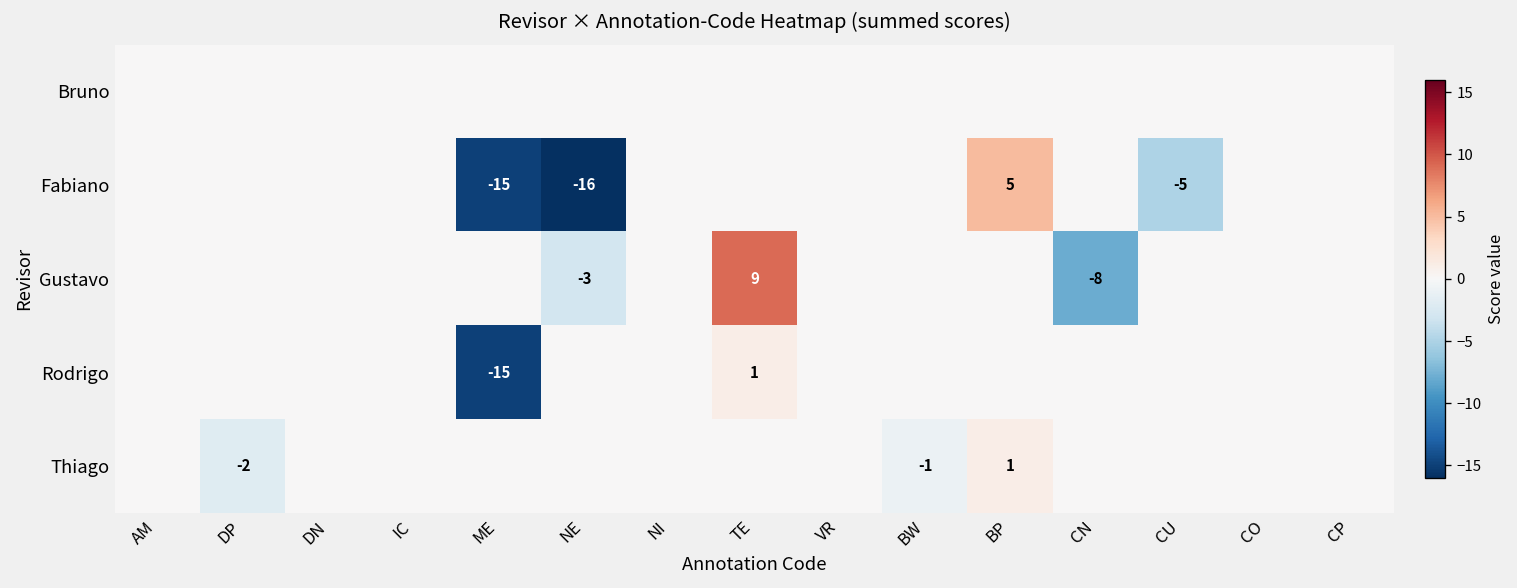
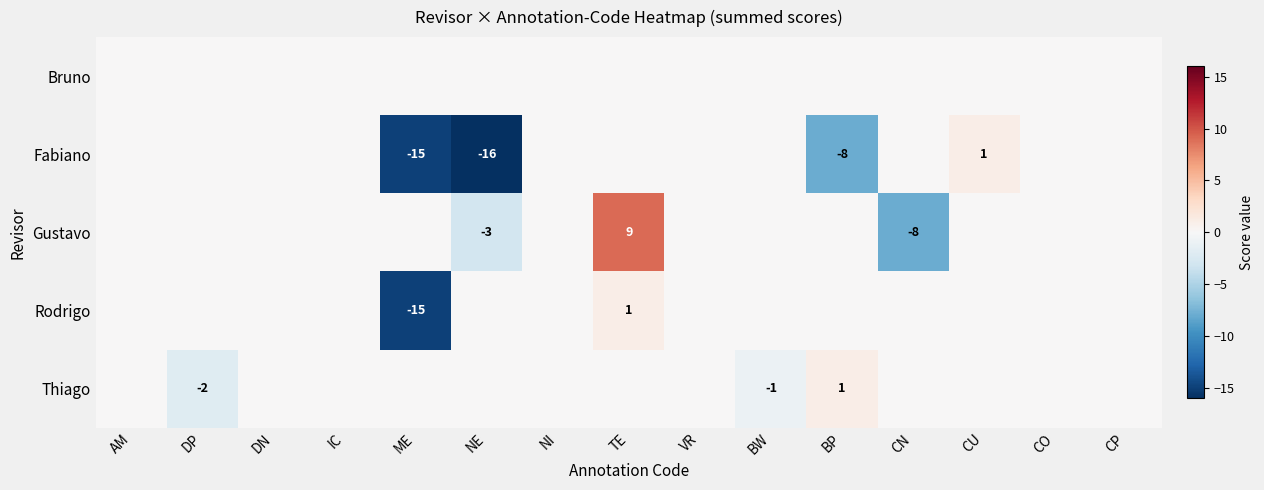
Fabiano, BP: 5 -> -8
Fabiano, CU: -5 -> 1
